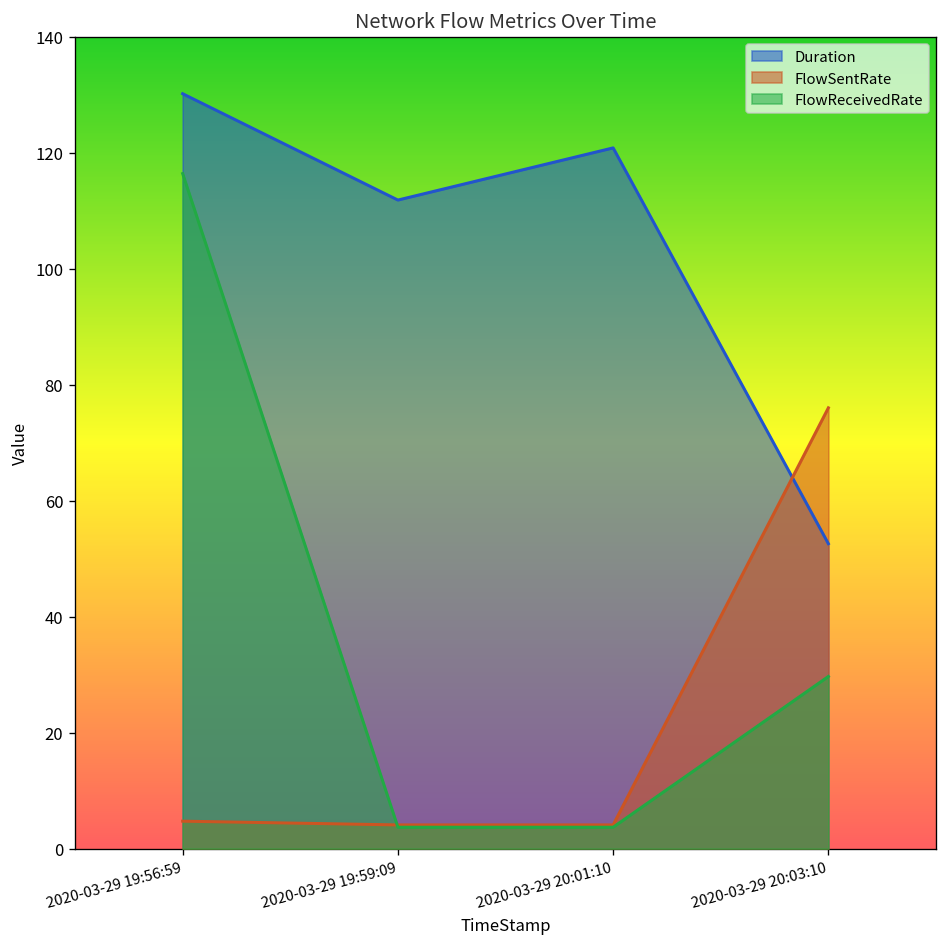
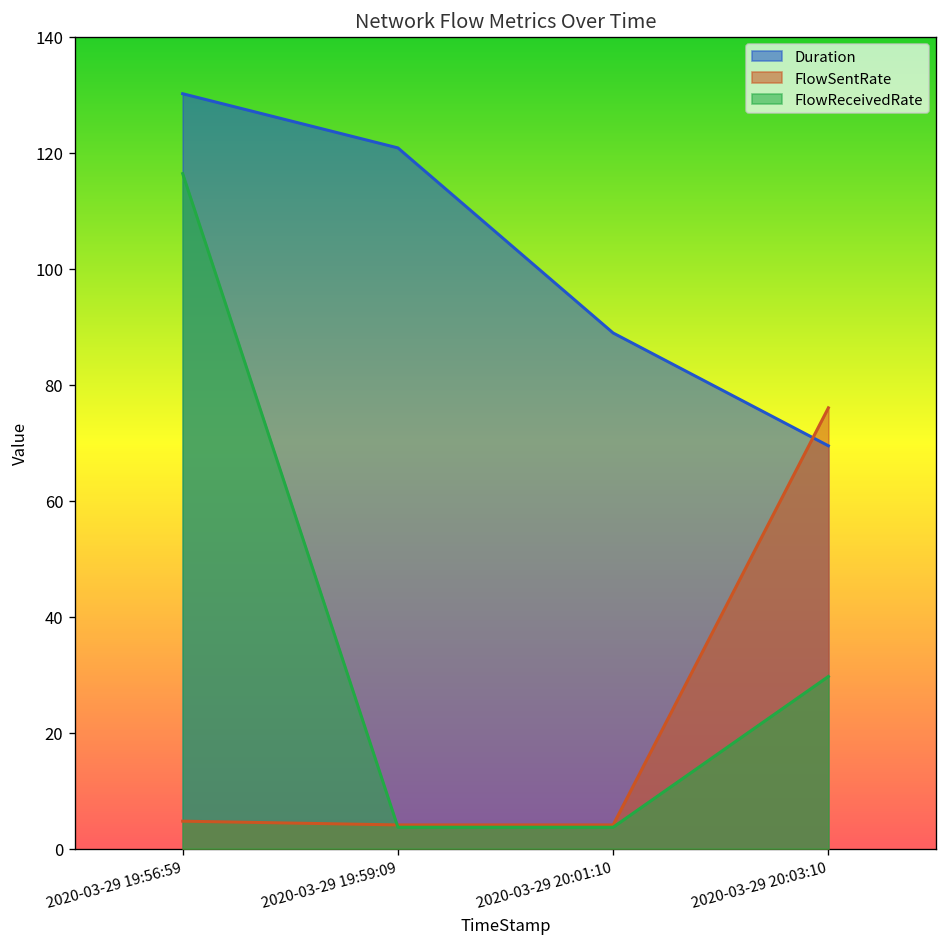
Duration, 2020-03-29 19:59:09: 112 -> 121
Duration, 2020-03-29 20:01:10: 121 -> 89
Duration, 2020-03-29 20:03:10: 53 -> 69
